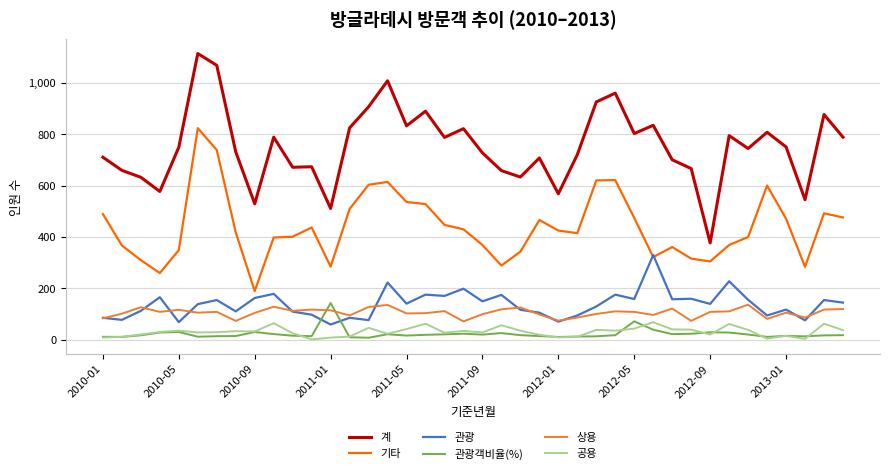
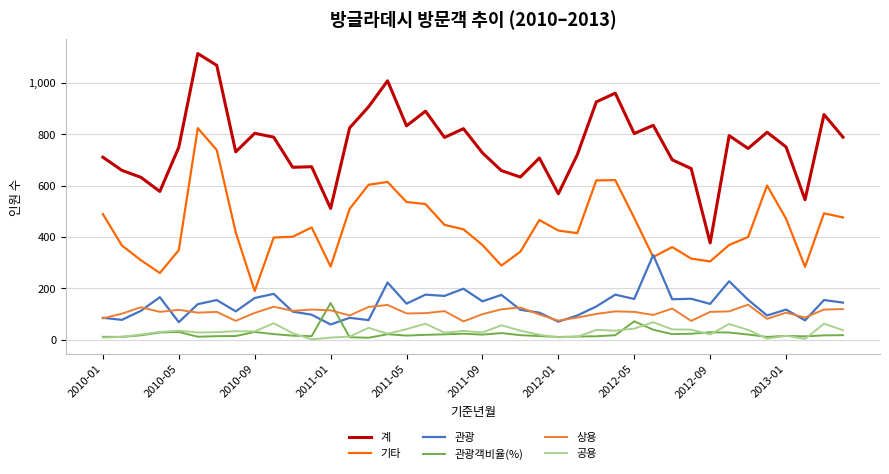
계, 2010-09: 530 -> 800
